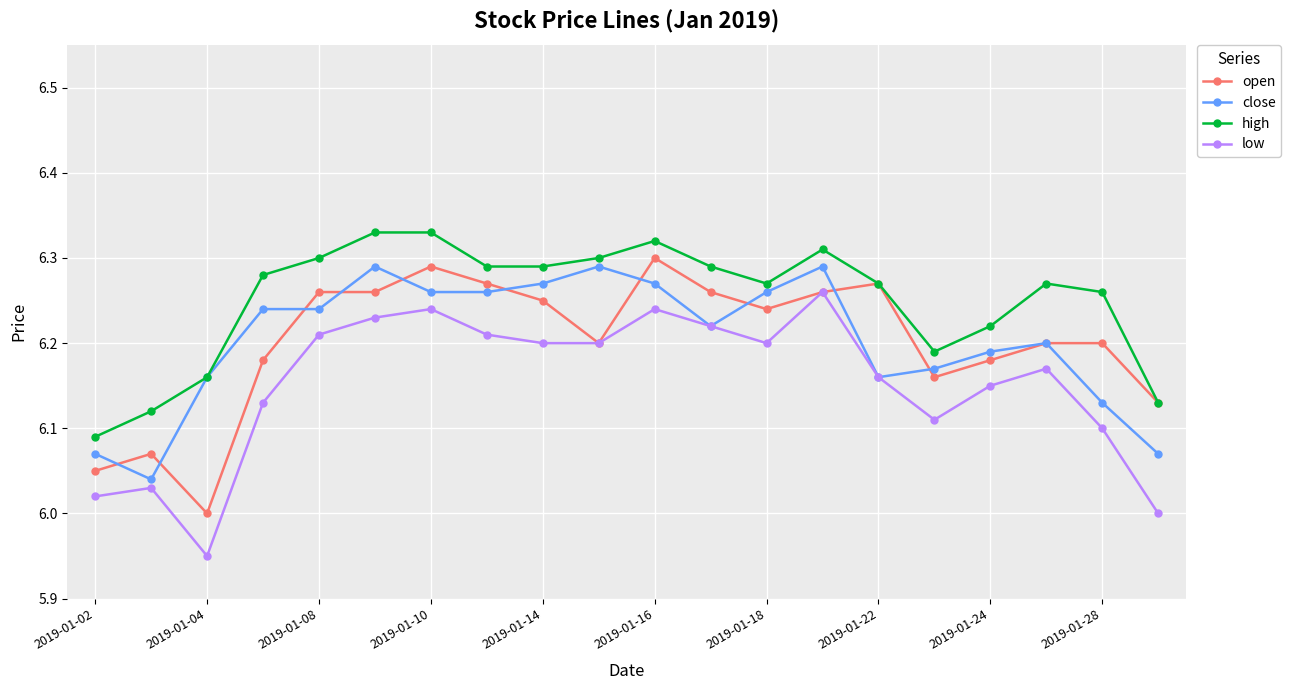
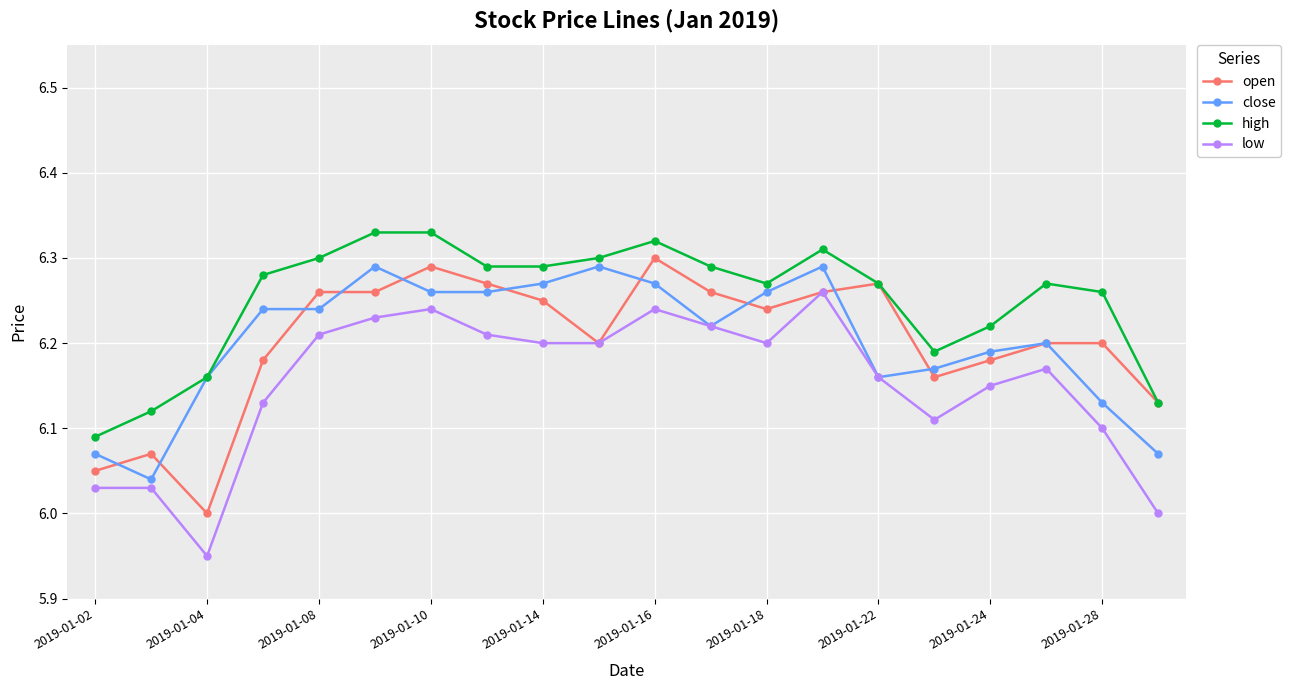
low, 2019-01-02: 6.02 -> 6.03
